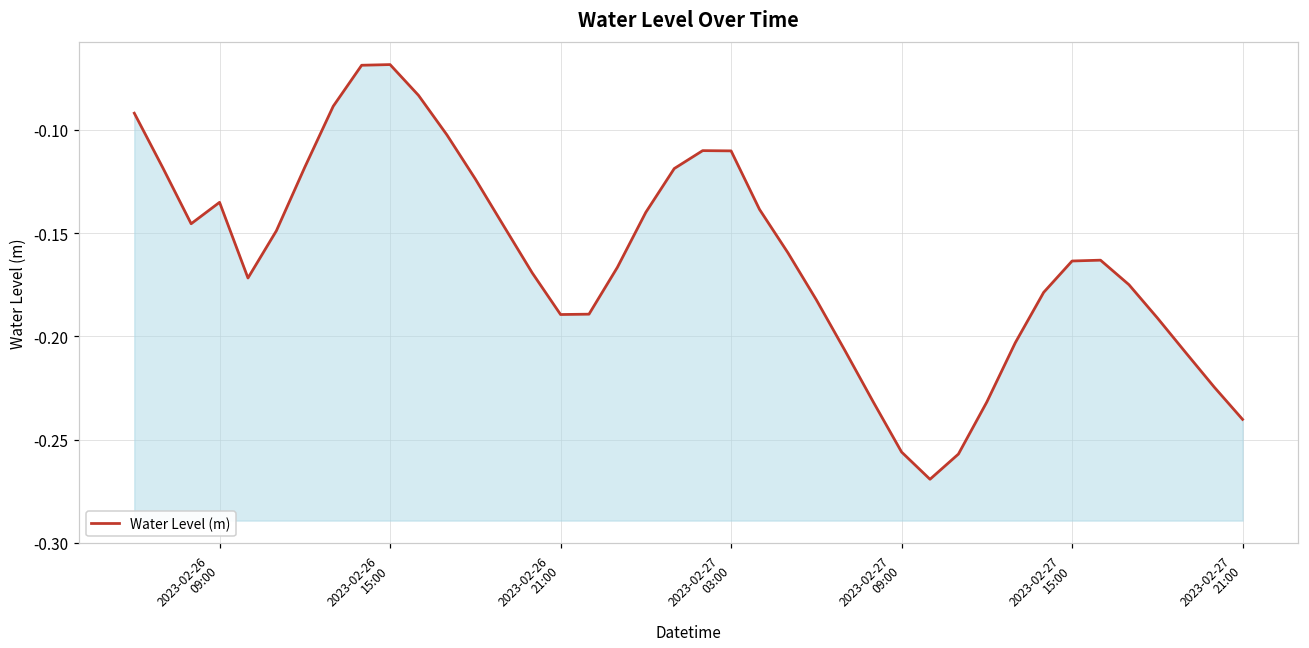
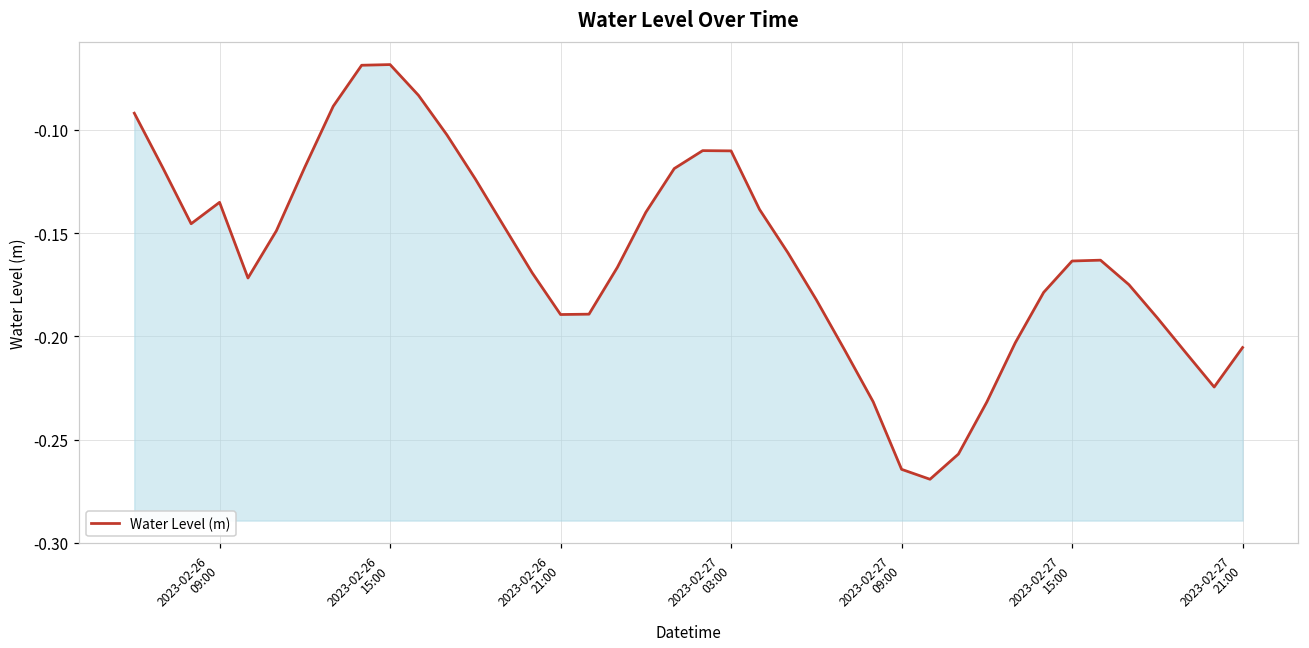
2023-02-27 09:00: -0.256 -> -0.264
2023-02-27 21:00: -0.240 -> -0.205
